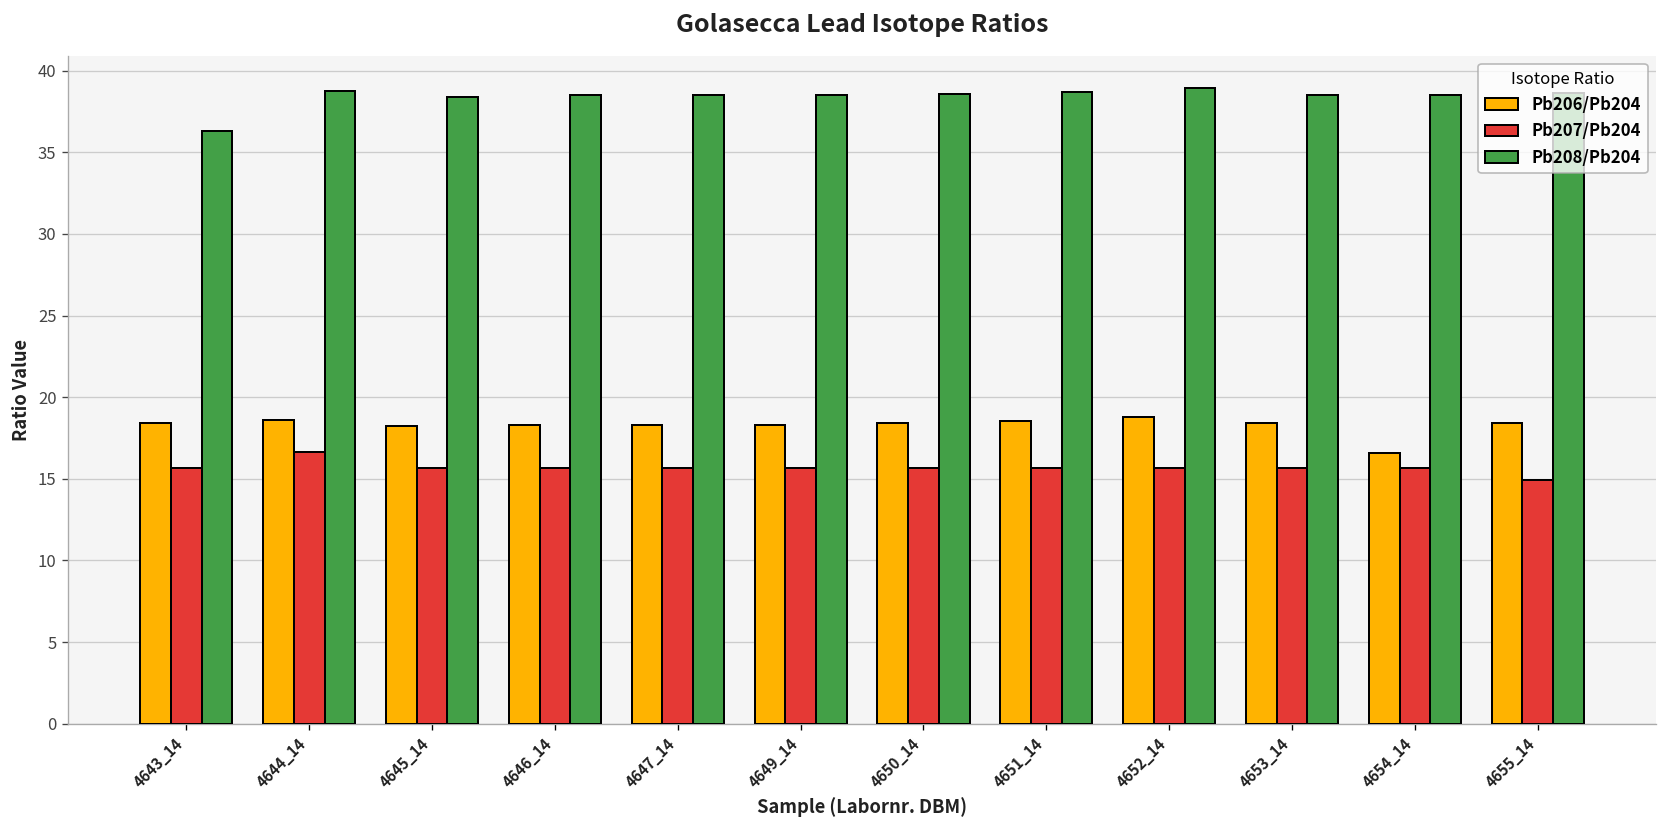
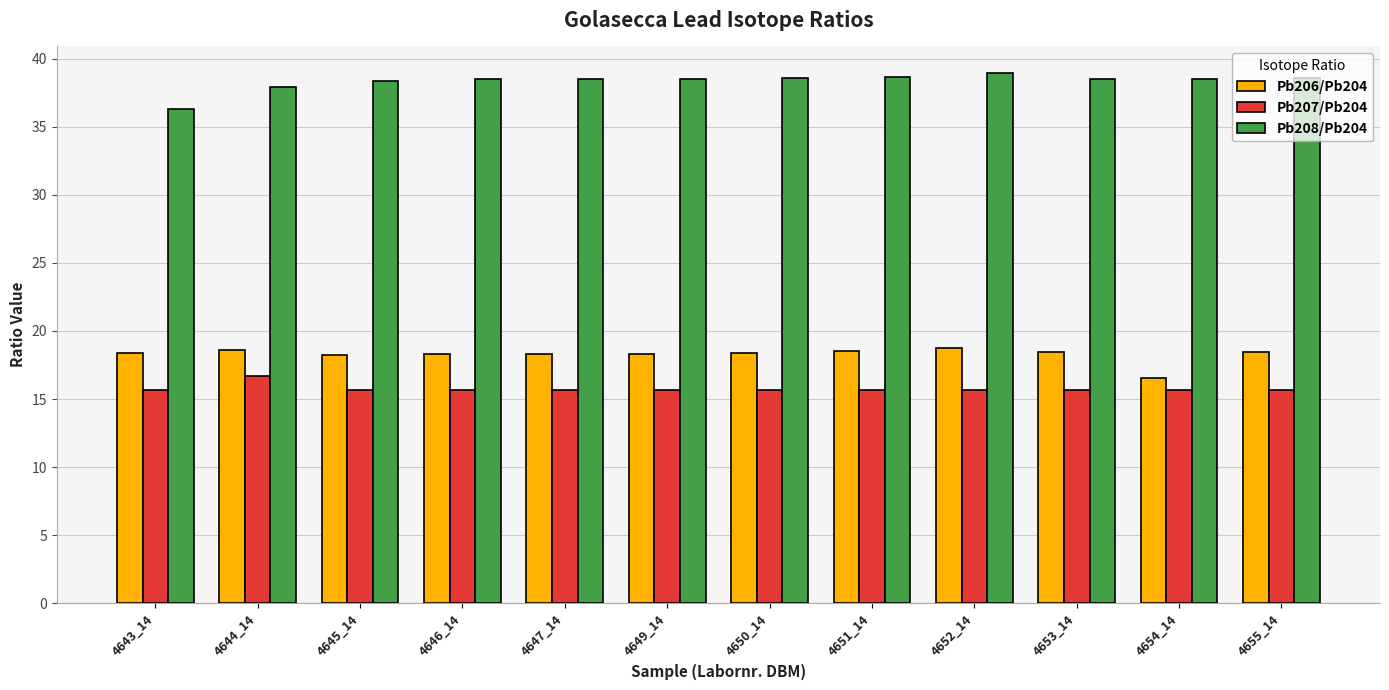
Pb208/Pb204, 4644_14: 38.8 -> 38.0
Pb207/Pb204, 4655_14: 14.9 -> 15.7
